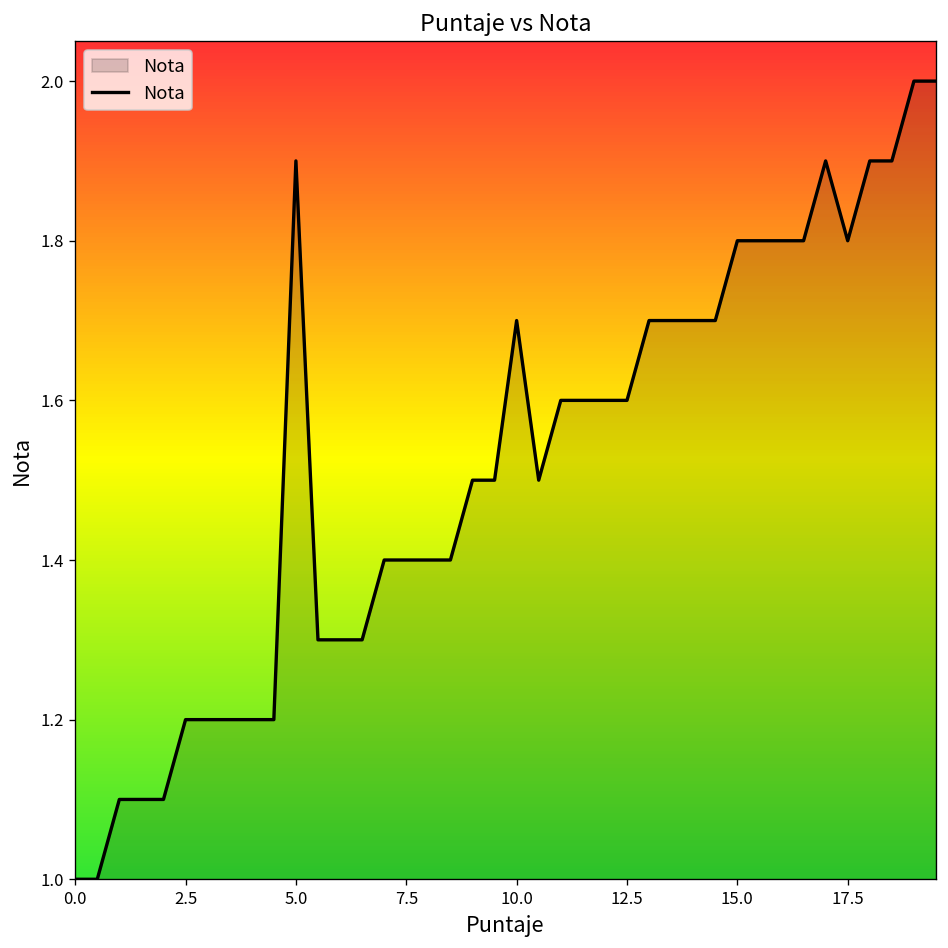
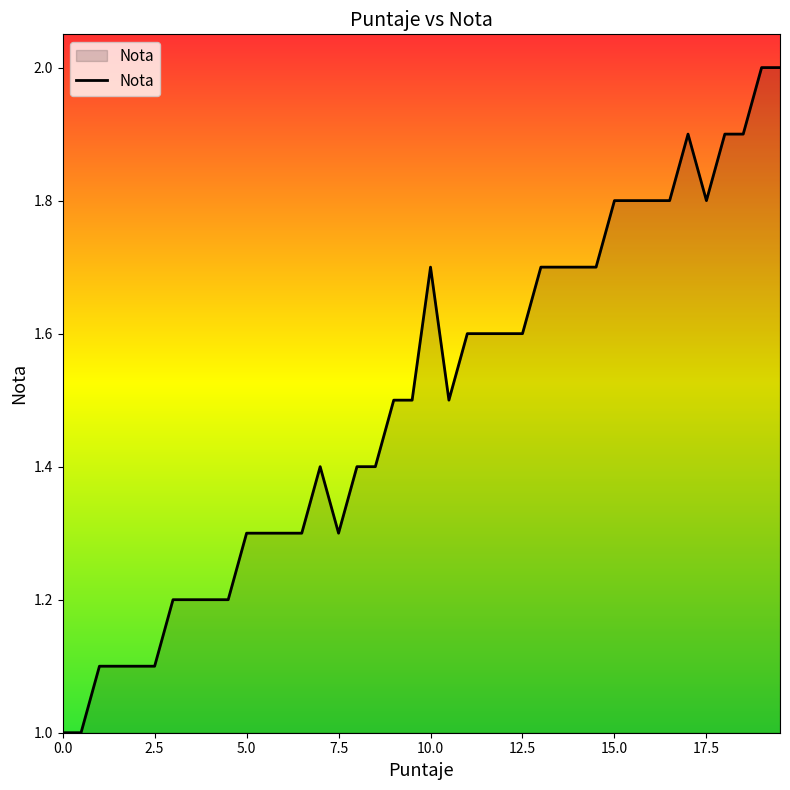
2.5: 1.2 -> 1.1
5.0: 1.9 -> 1.3
7.5: 1.4 -> 1.3
